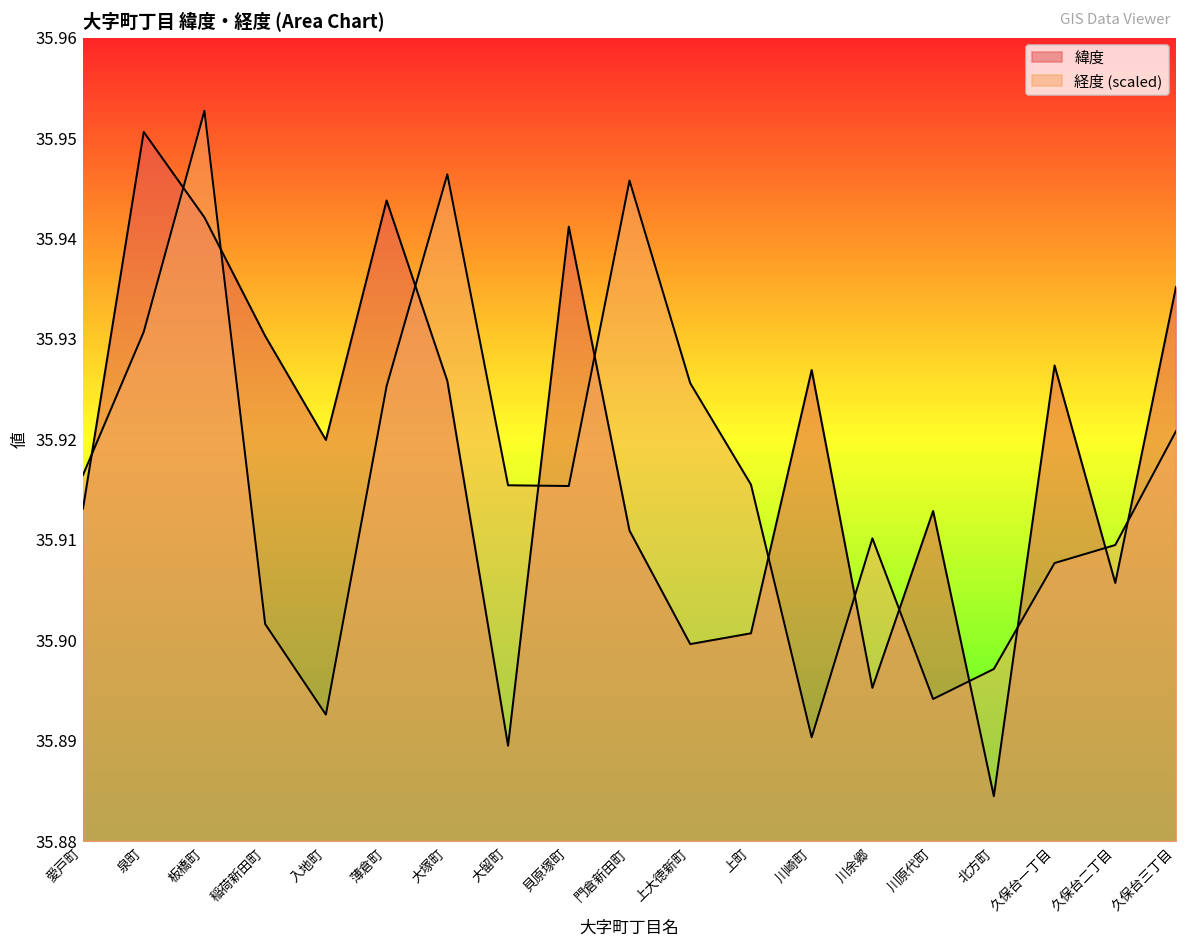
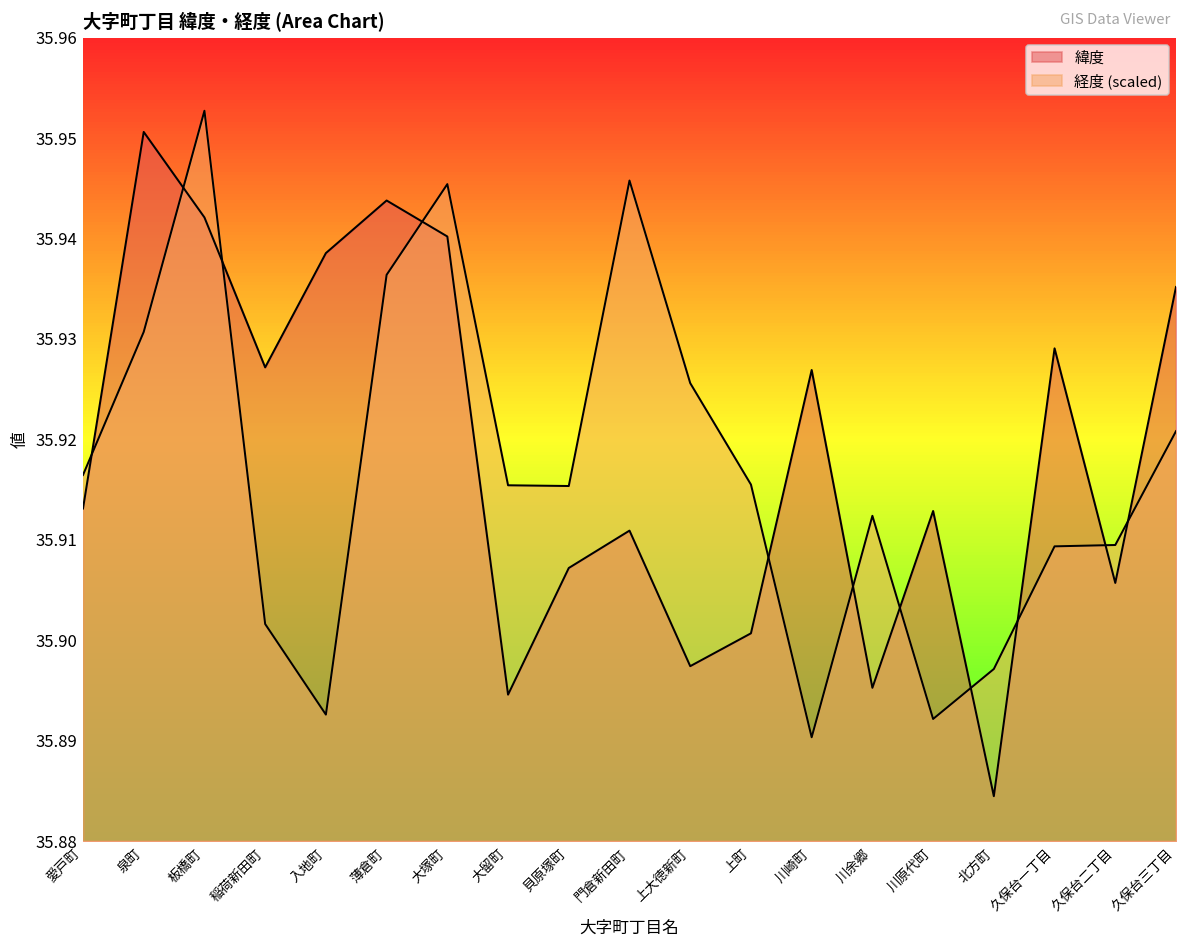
緯度, 稲荷新田町: 35.930 -> 35.927
緯度, 入地町: 35.920 -> 35.939
経度 (scaled), 薄倉町: 35.925 -> 35.936
緯度, 大塚町: 35.926 -> 35.940
経度 (scaled), 大塚町: 35.946 -> 35.945
緯度, 大留町: 35.889 -> 35.895
緯度, 貝原塚町: 35.941 -> 35.907
緯度, 上大徳新町: 35.900 -> 35.897
経度 (scaled), 川余郷: 35.910 -> 35.912
経度 (scaled), 川原代町: 35.894 -> 35.892
緯度, 久保台一丁目: 35.927 -> 35.929
経度 (scaled), 久保台一丁目: 35.908 -> 35.909
